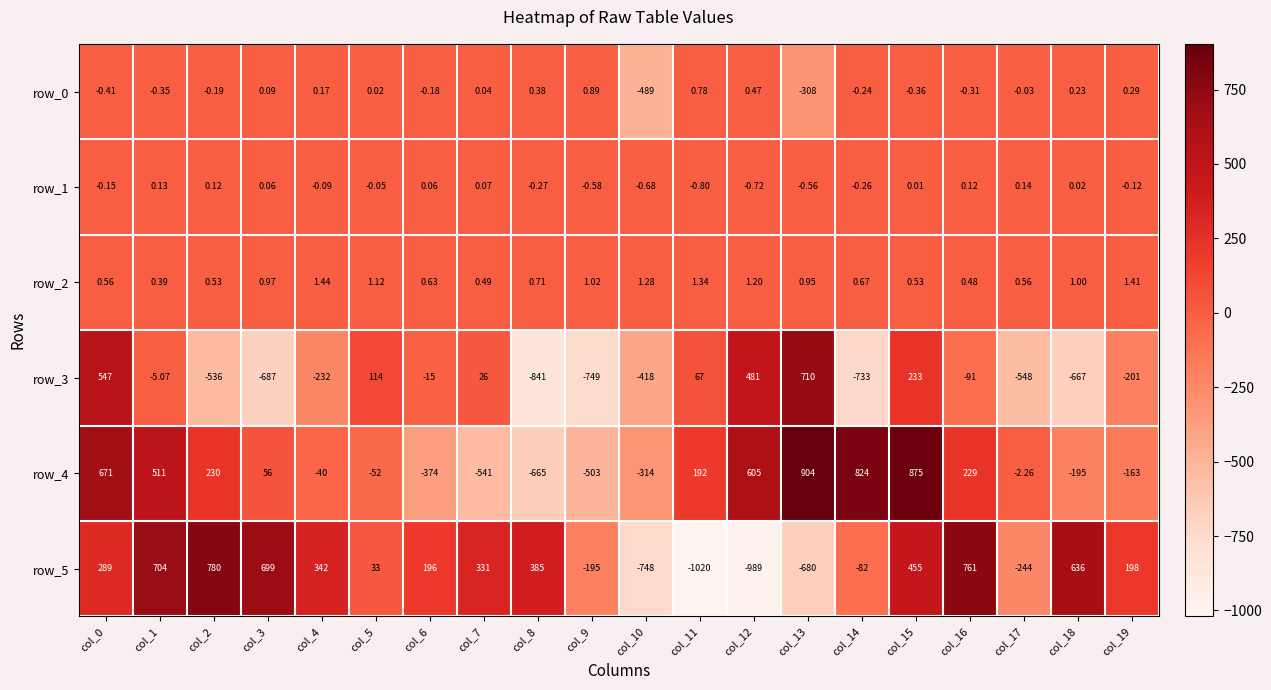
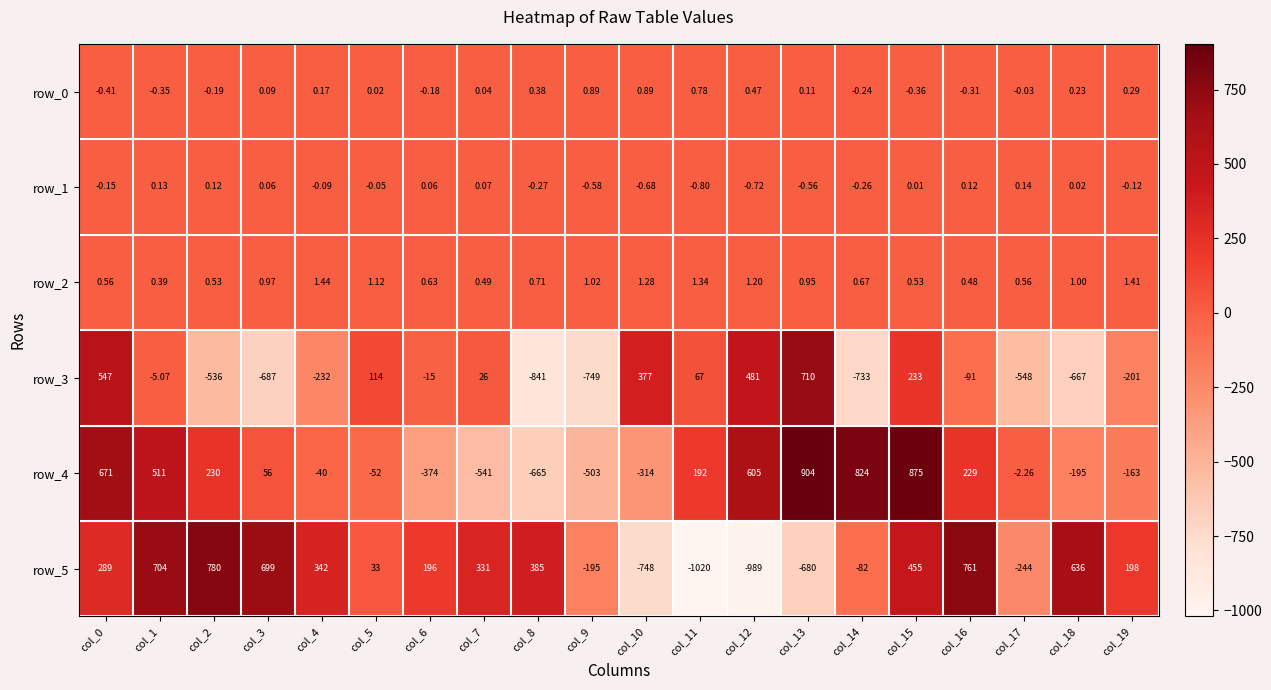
row_0, col_10: -489 -> 0.89
row_0, col_13: -308 -> 0.11
row_3, col_10: -418 -> 377
